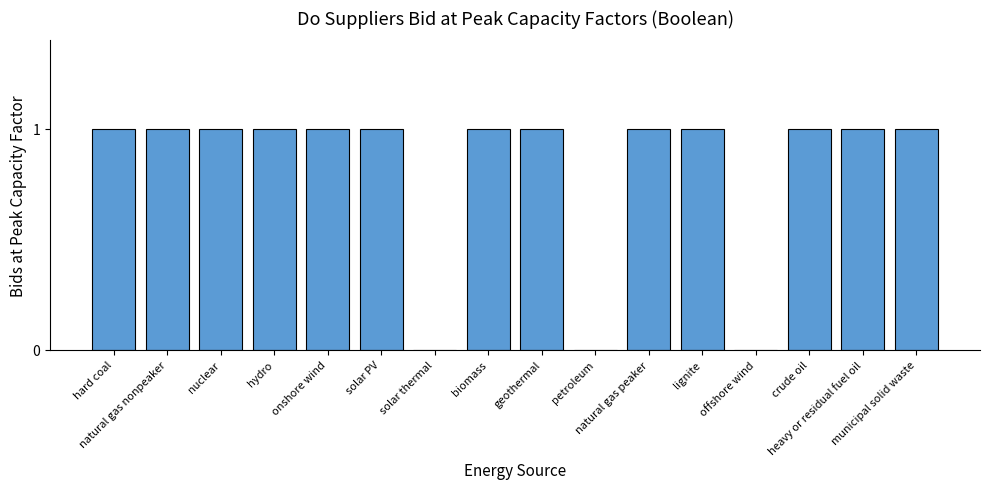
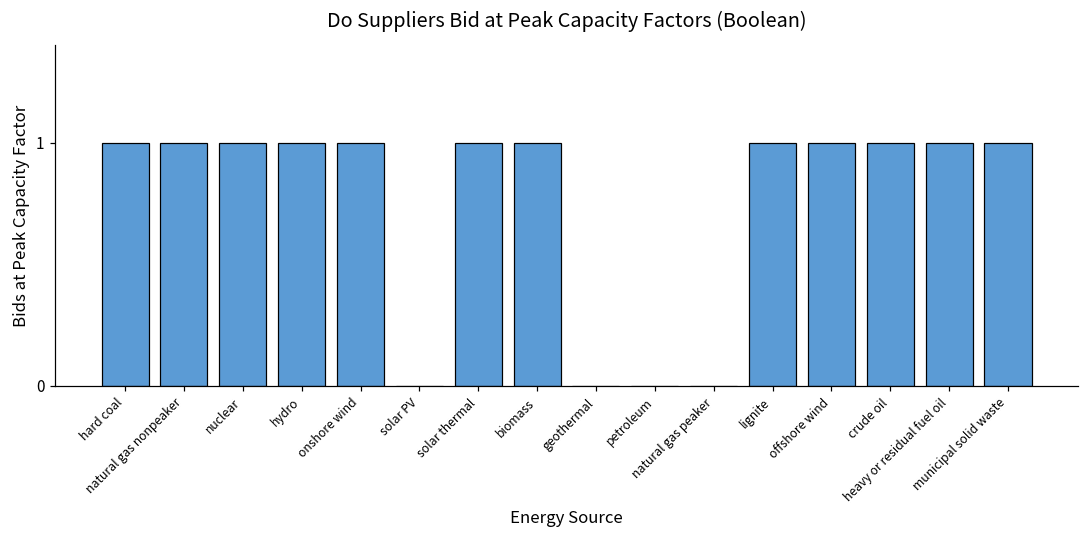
solar PV: 1 -> 0
solar thermal: 0 -> 1
geothermal: 1 -> 0
natural gas peaker: 1 -> 0
offshore wind: 0 -> 1
